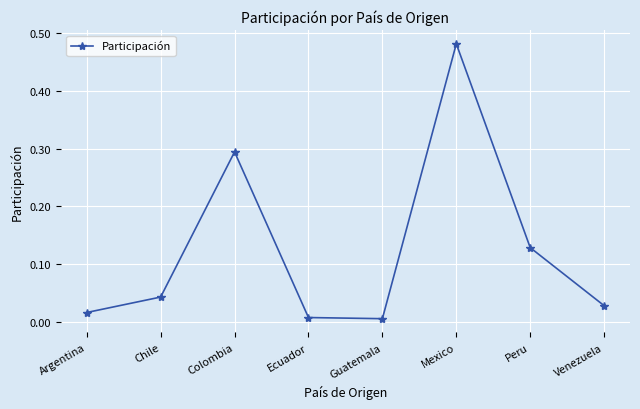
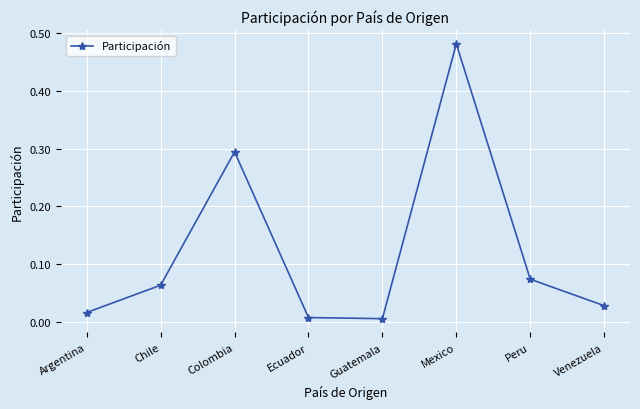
Chile: 0.04 -> 0.06
Peru: 0.13 -> 0.07
